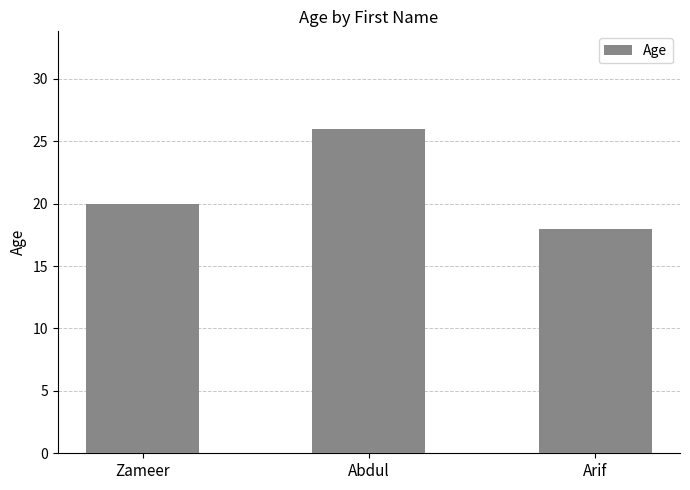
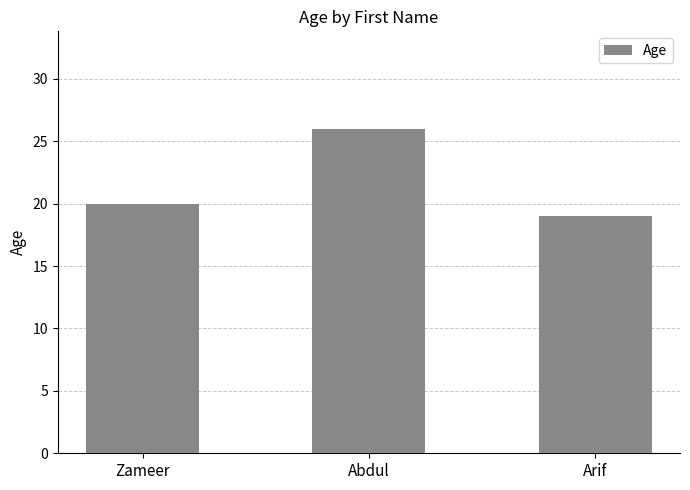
Arif: 18 -> 19
